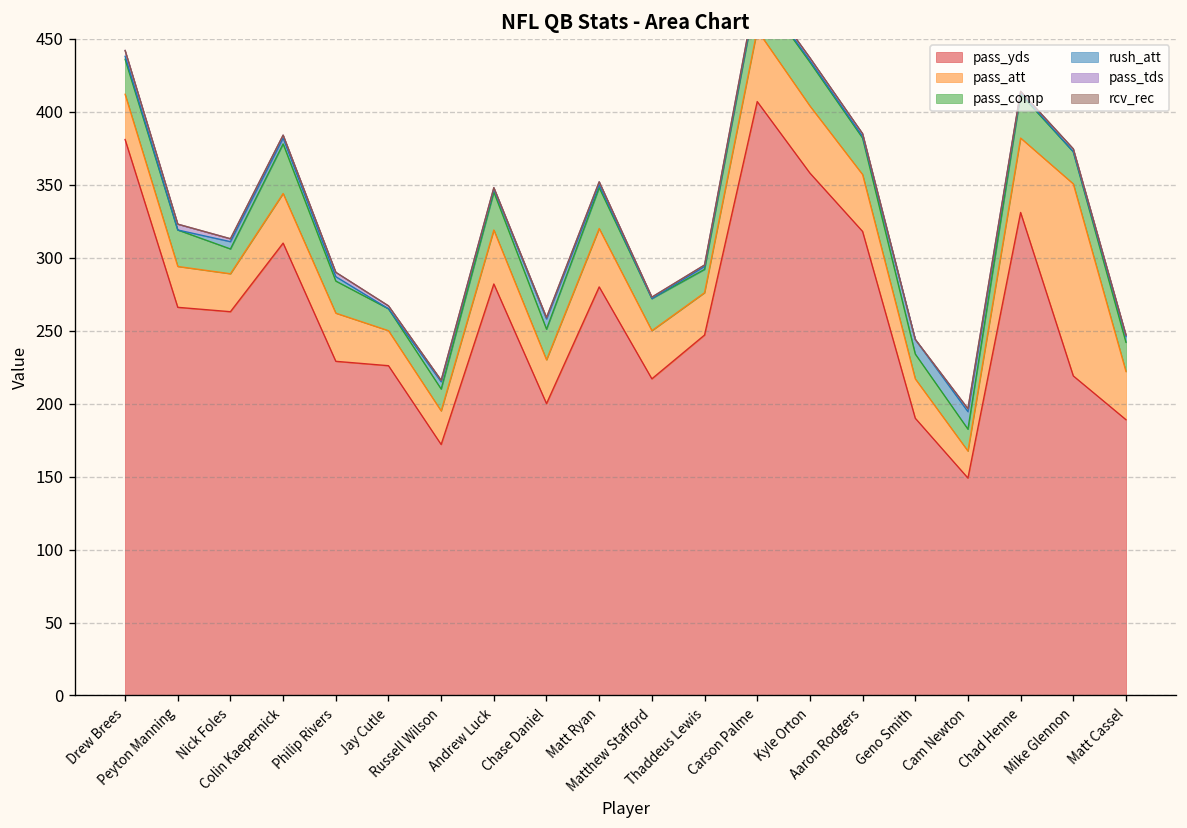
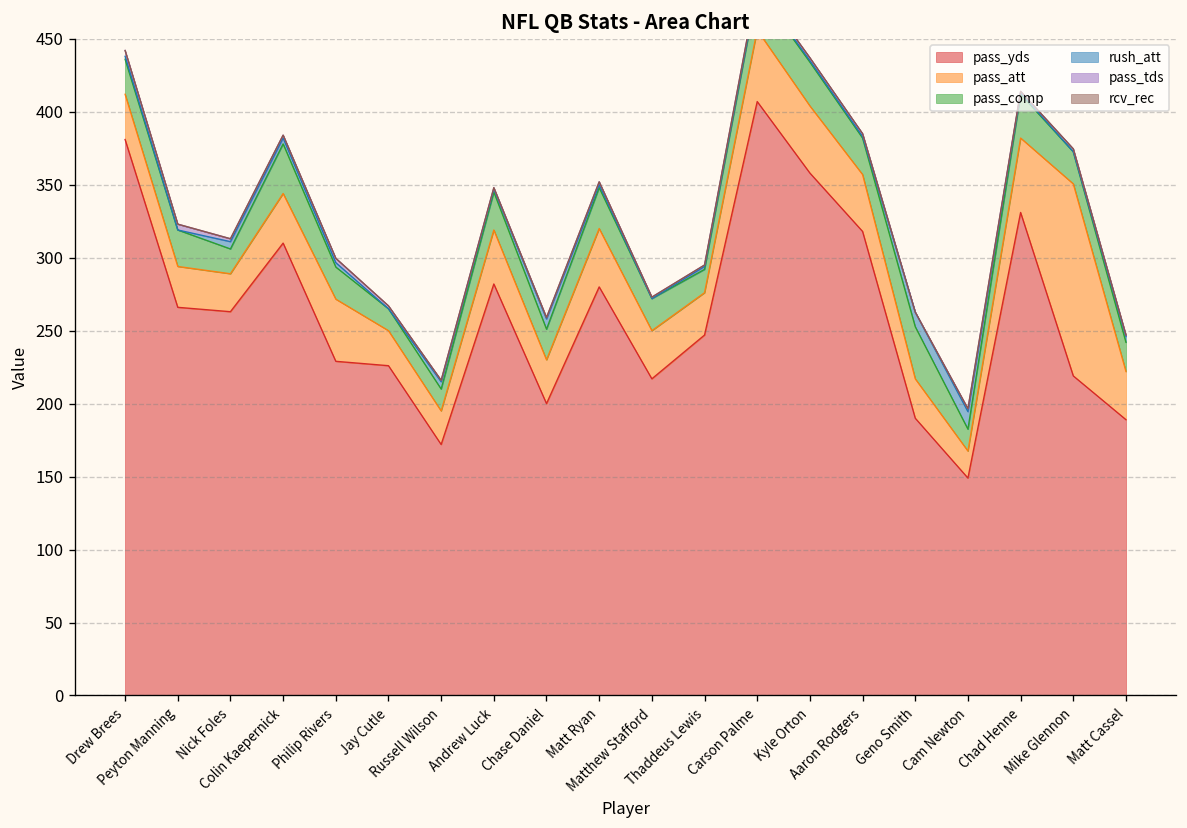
pass_att, Philip Rivers: 33 -> 43
pass_comp, Geno Smith: 17 -> 36
